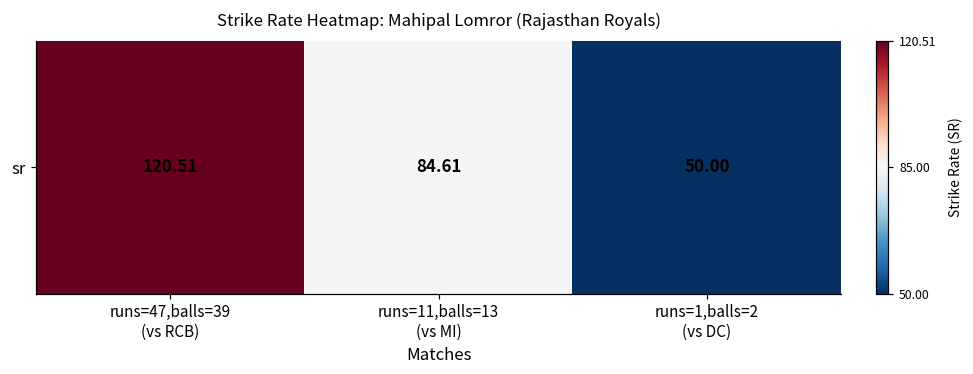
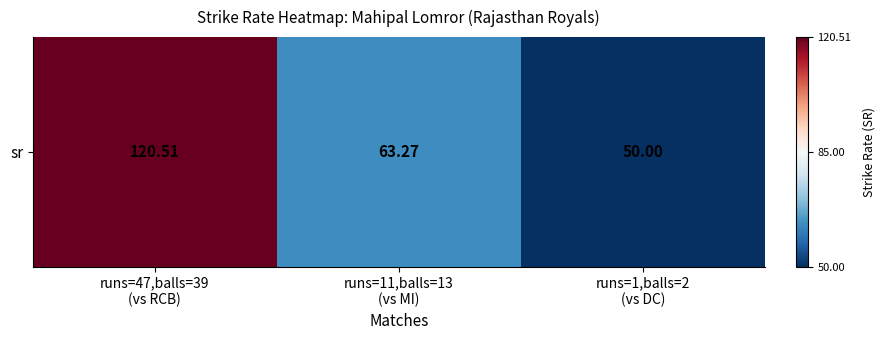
sr, runs=11,balls=13 (vs MI): 84.61 -> 63.27
